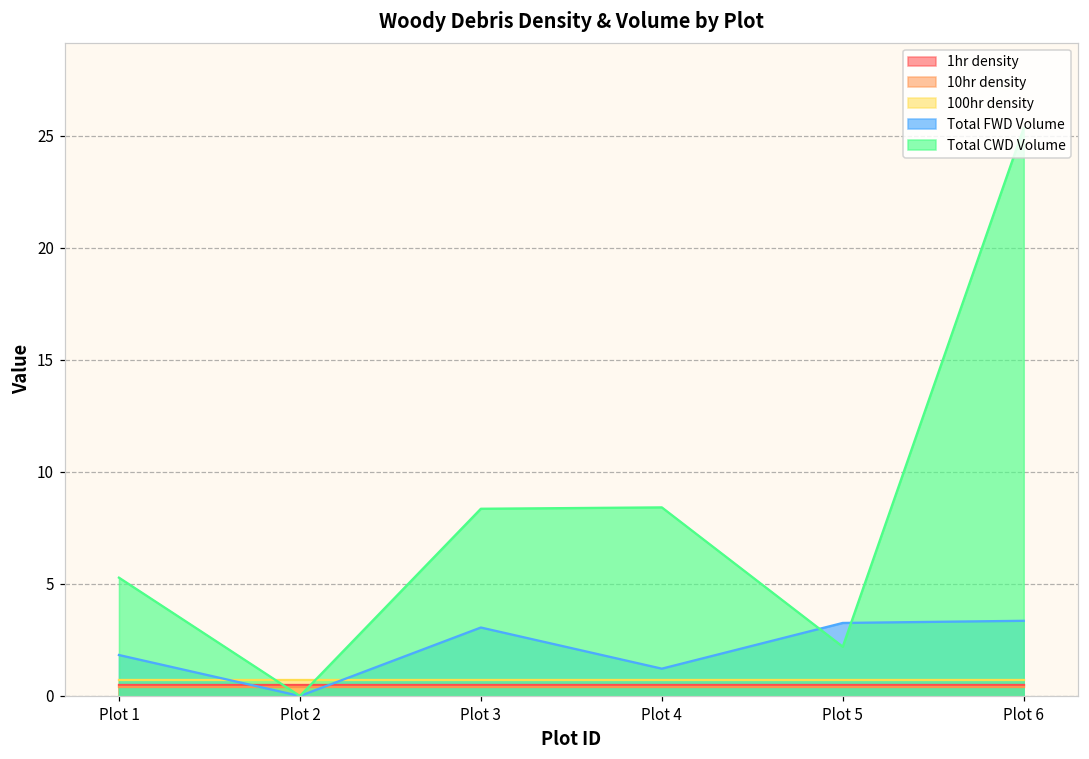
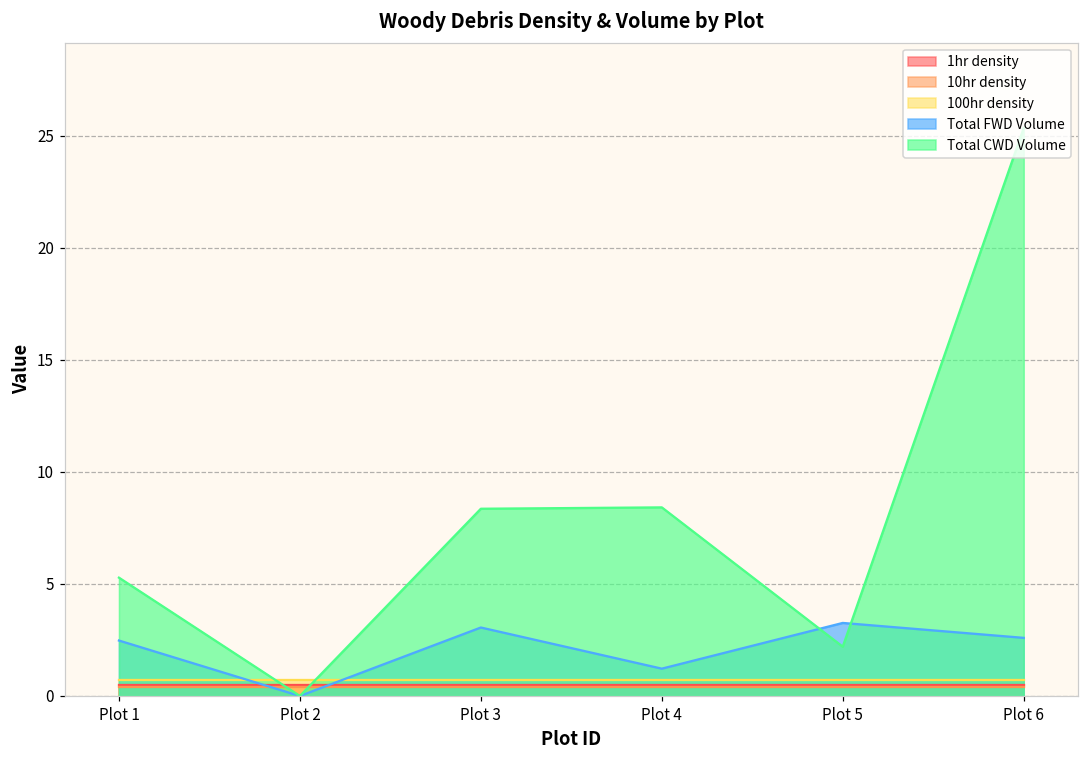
Total FWD Volume, Plot 1: 1.8 -> 2.5
Total FWD Volume, Plot 6: 3.4 -> 2.6
